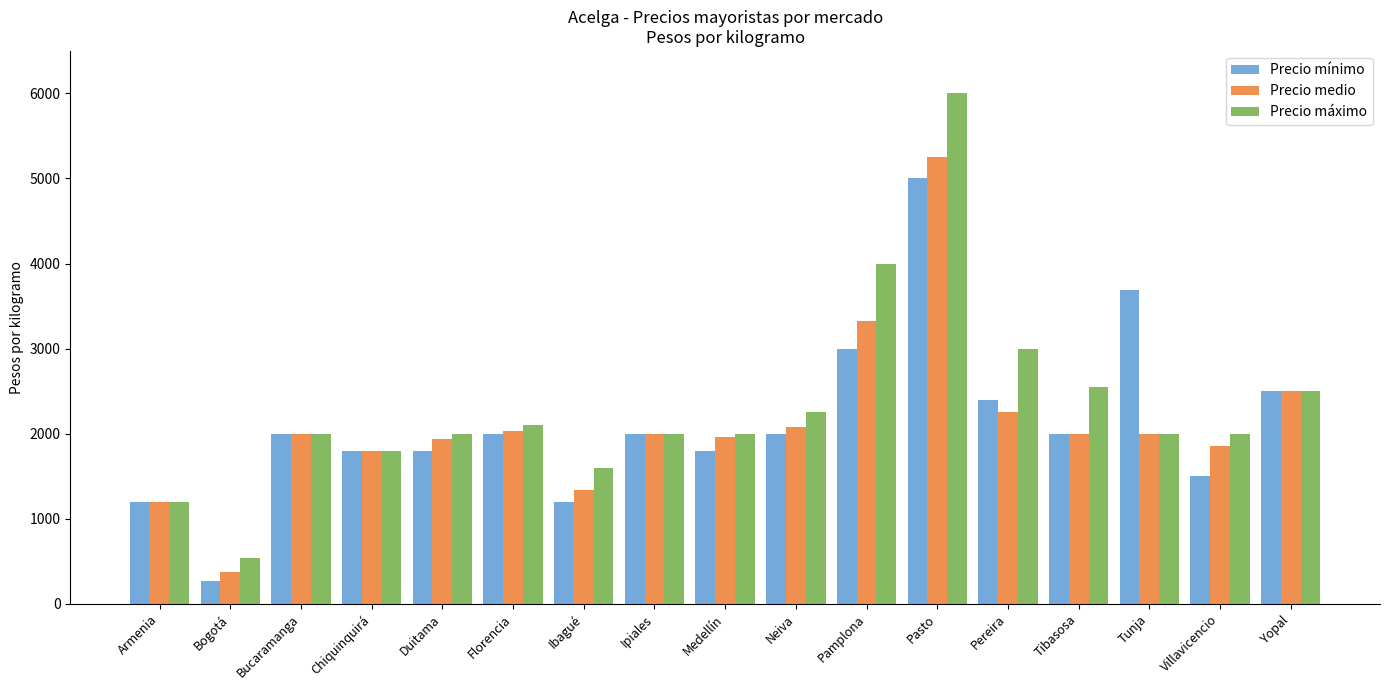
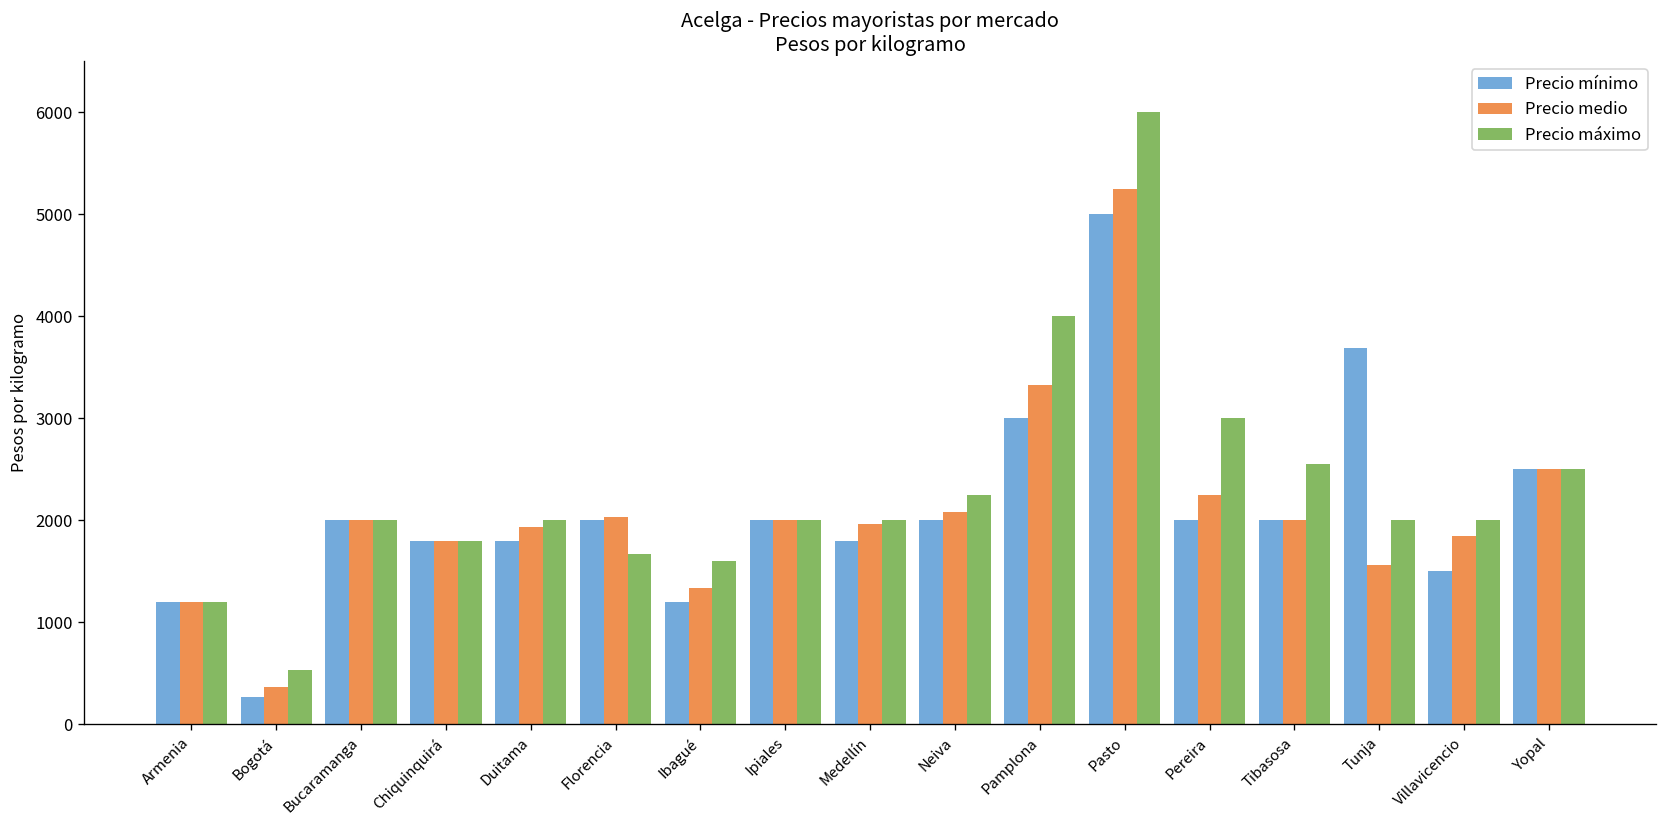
Precio máximo, Florencia: 2100 -> 1700
Precio mínimo, Pereira: 2400 -> 2000
Precio medio, Tunja: 2000 -> 1600
